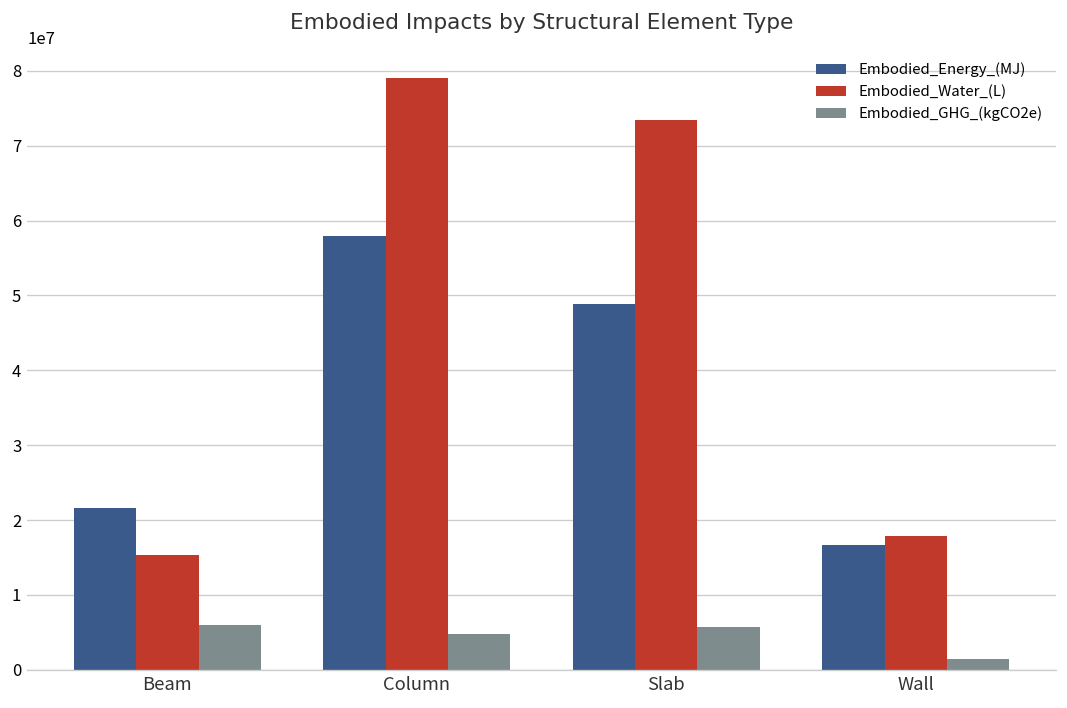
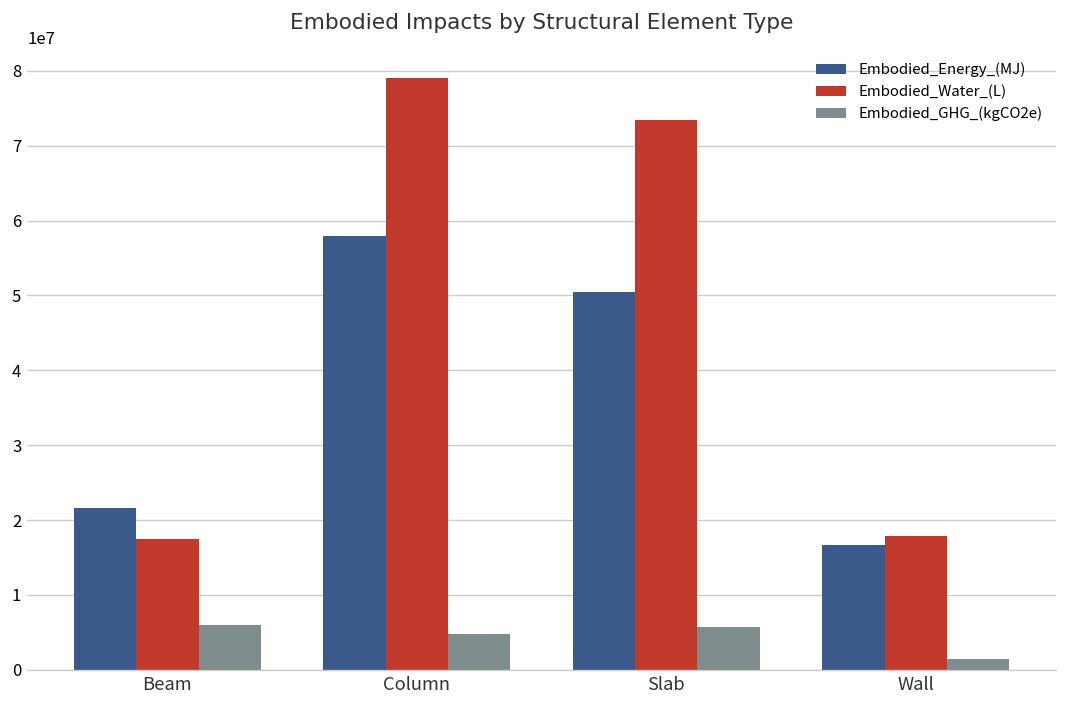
Embodied_Water_(L), Beam: 15000000 -> 17000000
Embodied_Energy_(MJ), Slab: 49000000 -> 50000000
